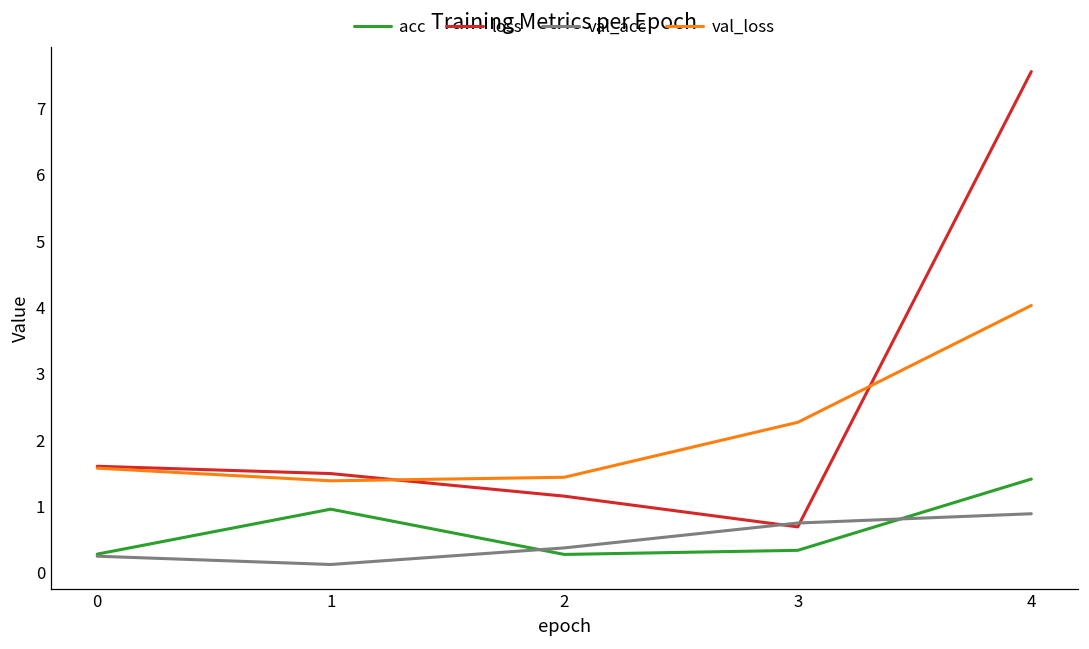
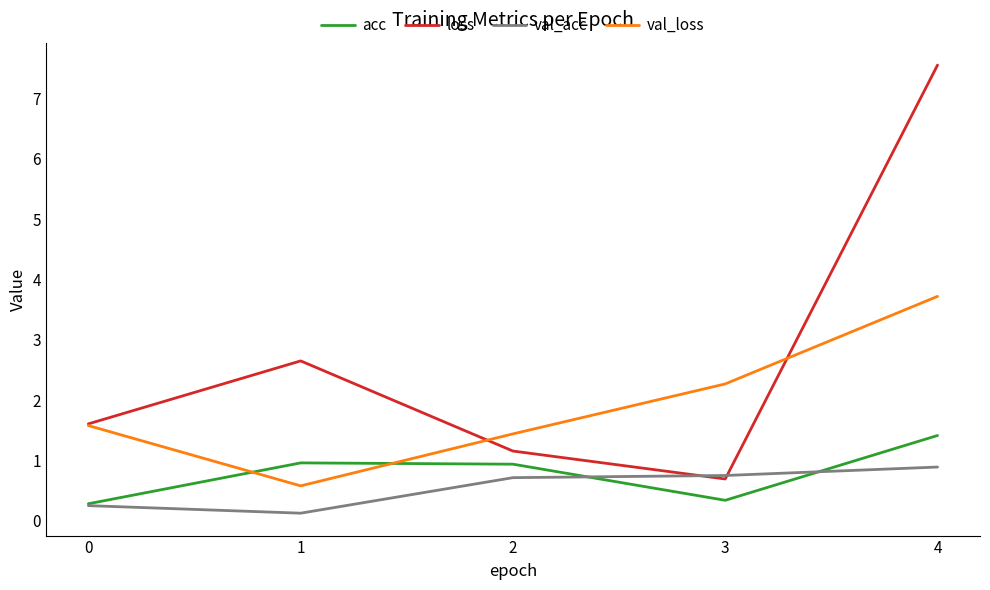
loss, 1: 1.5 -> 2.6
val_loss, 1: 1.4 -> 0.6
acc, 2: 0.3 -> 0.9
val_acc, 2: 0.4 -> 0.7
val_loss, 4: 4.0 -> 3.7
